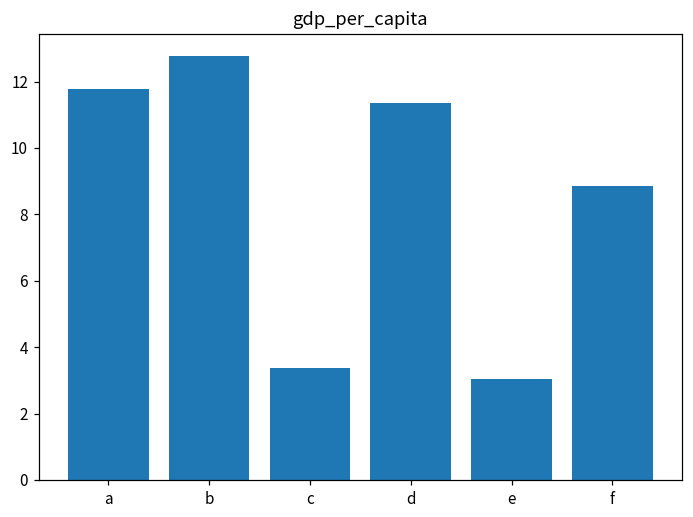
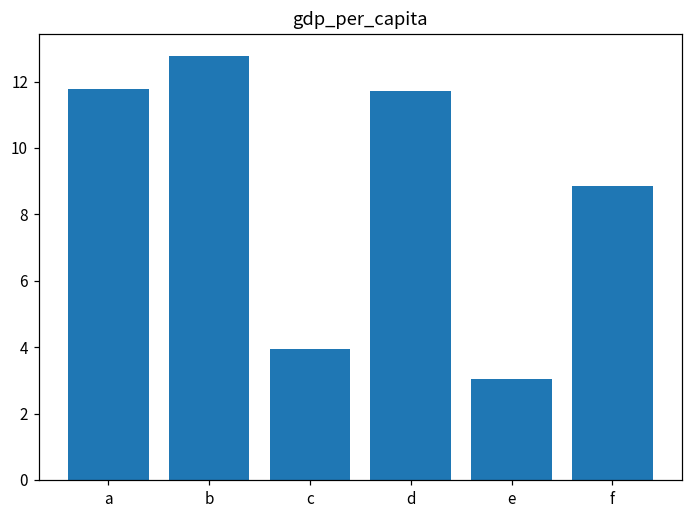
c: 3.4 -> 3.9
d: 11.4 -> 11.7
